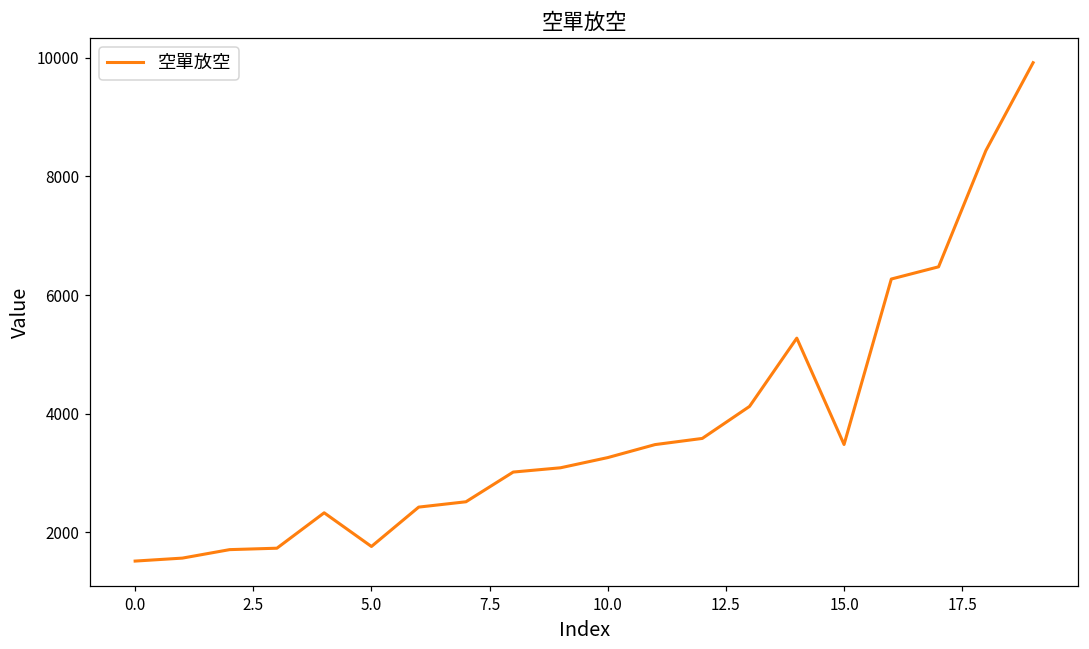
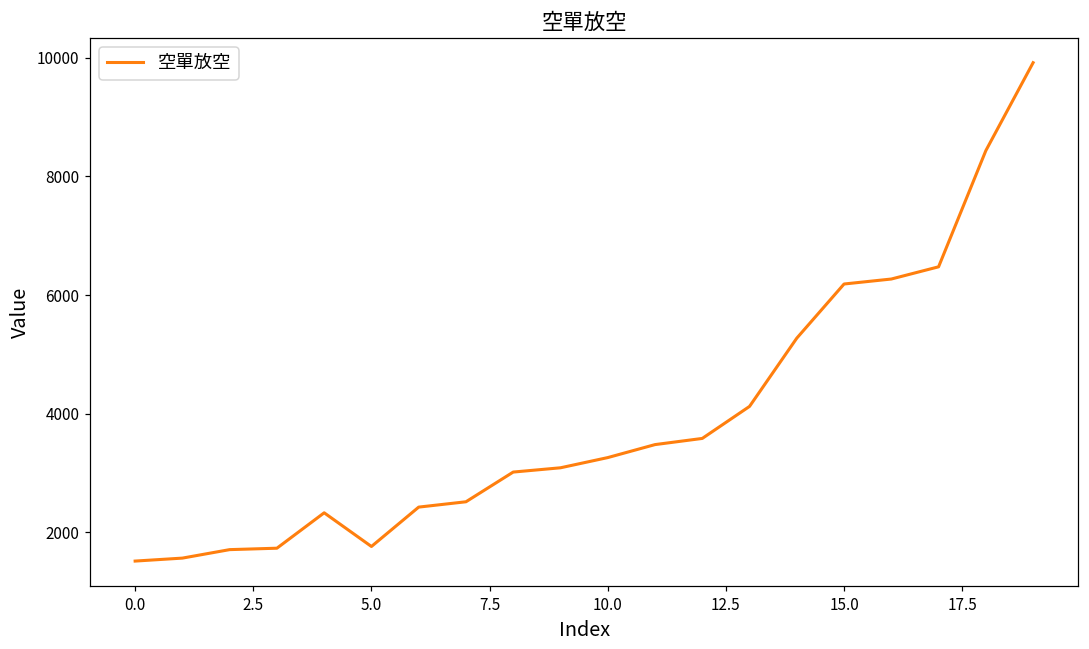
15.0: 3500 -> 6200
